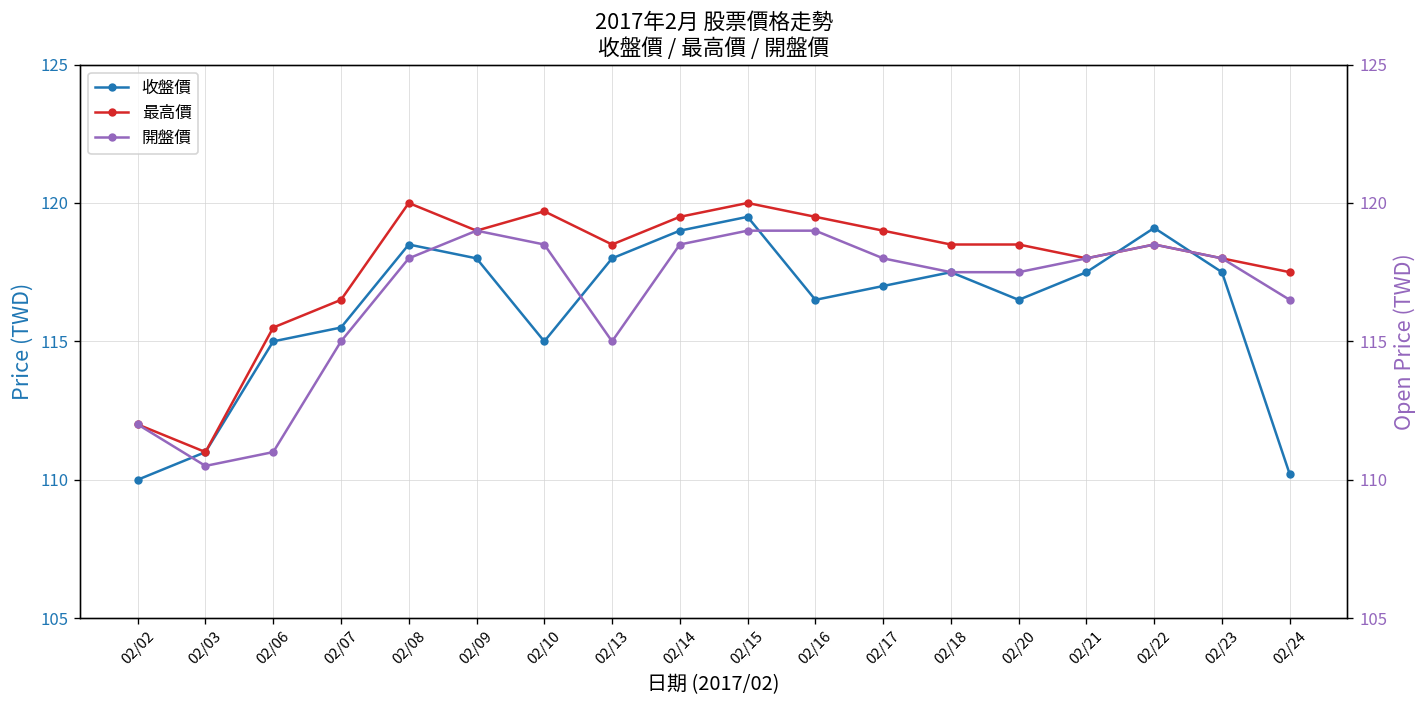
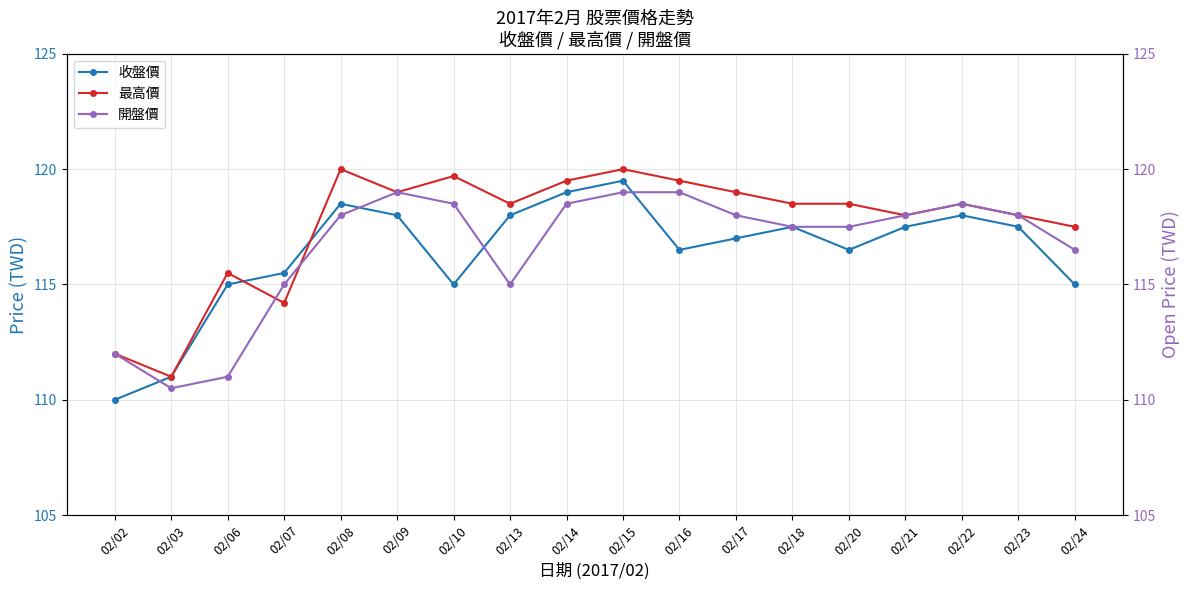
最高價, 02/07: 116.5 -> 114.2
收盤價, 02/22: 119.1 -> 118.0
收盤價, 02/24: 110.2 -> 115.0
